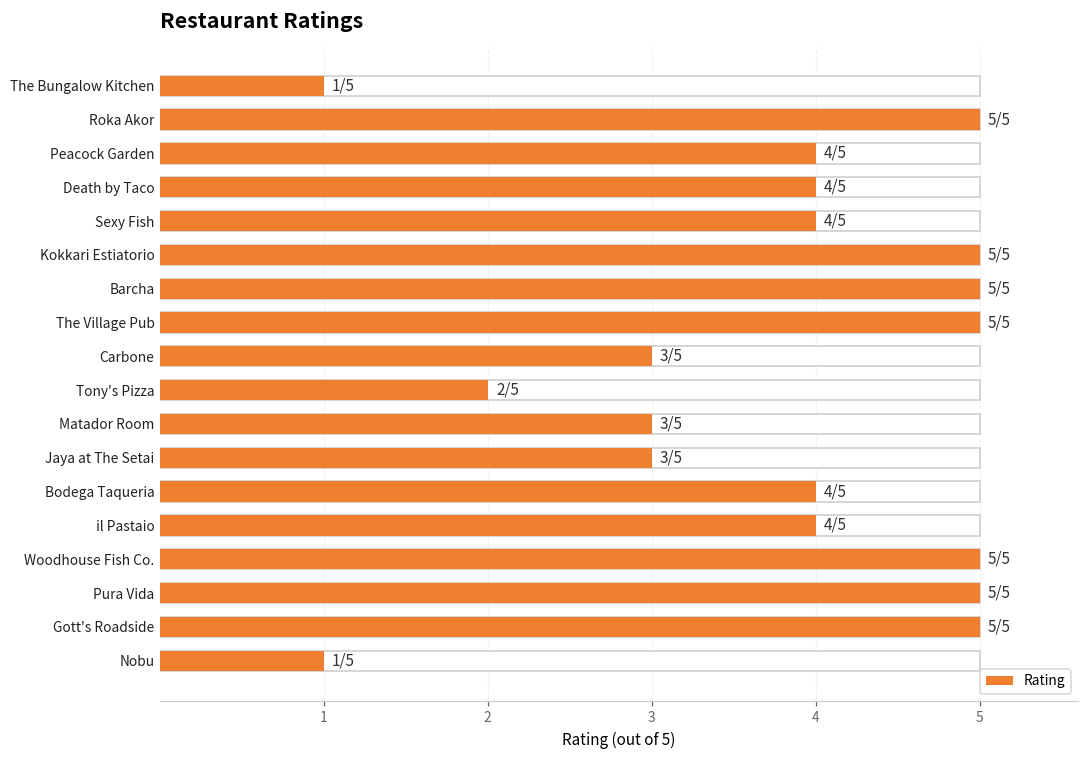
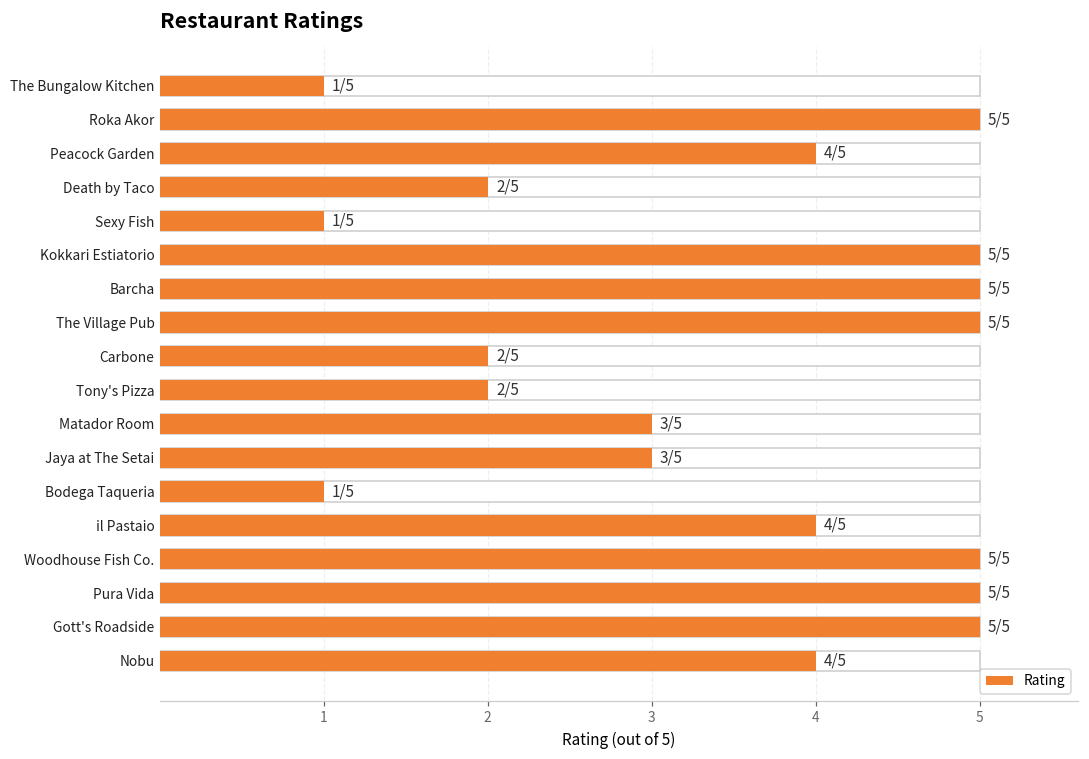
Rating, Death by Taco: 4 -> 2
Rating, Sexy Fish: 4 -> 1
Rating, Carbone: 3 -> 2
Rating, Bodega Taqueria: 4 -> 1
Rating, Nobu: 1 -> 4
